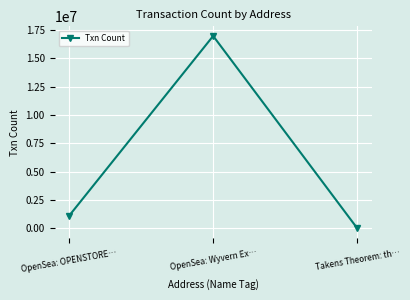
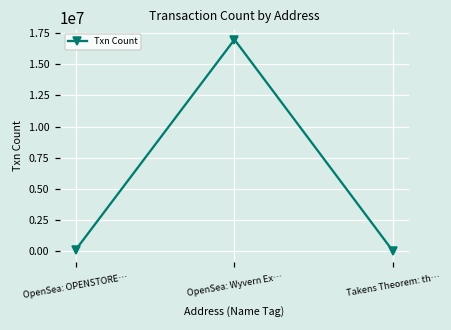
OpenSea: OPENSTORE…: 1100000 -> 100000
